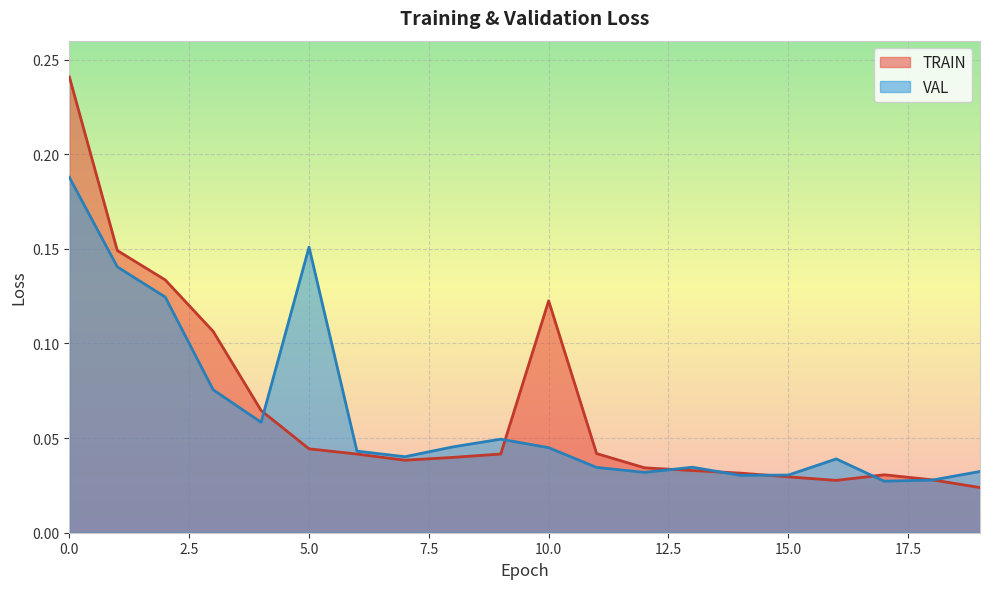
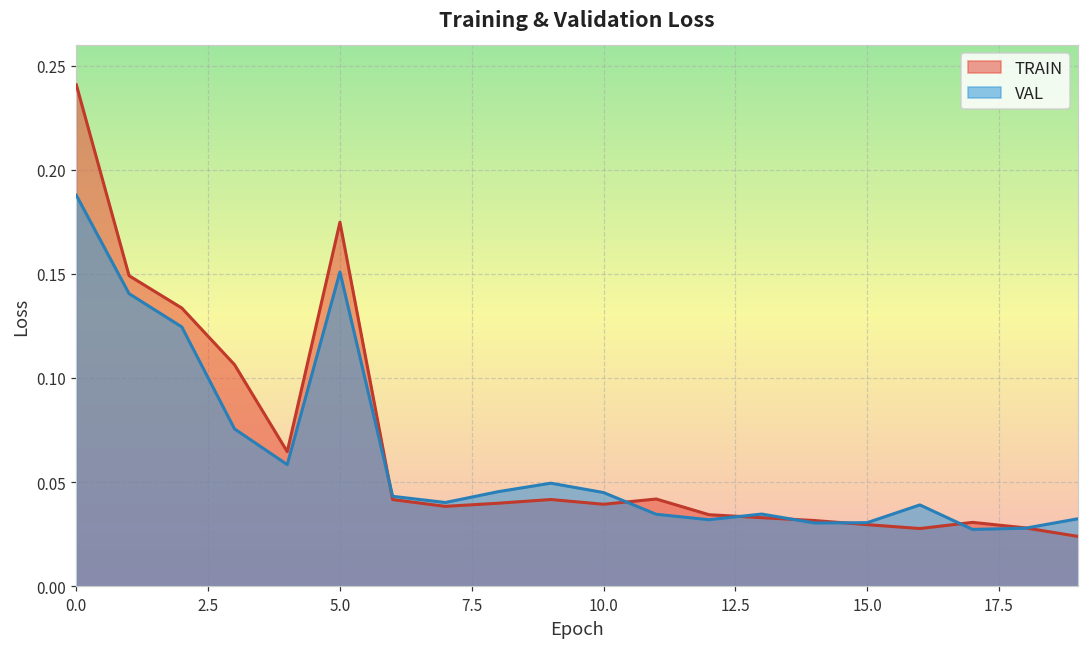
TRAIN, 5.0: 0.044 -> 0.175
TRAIN, 10.0: 0.123 -> 0.039
